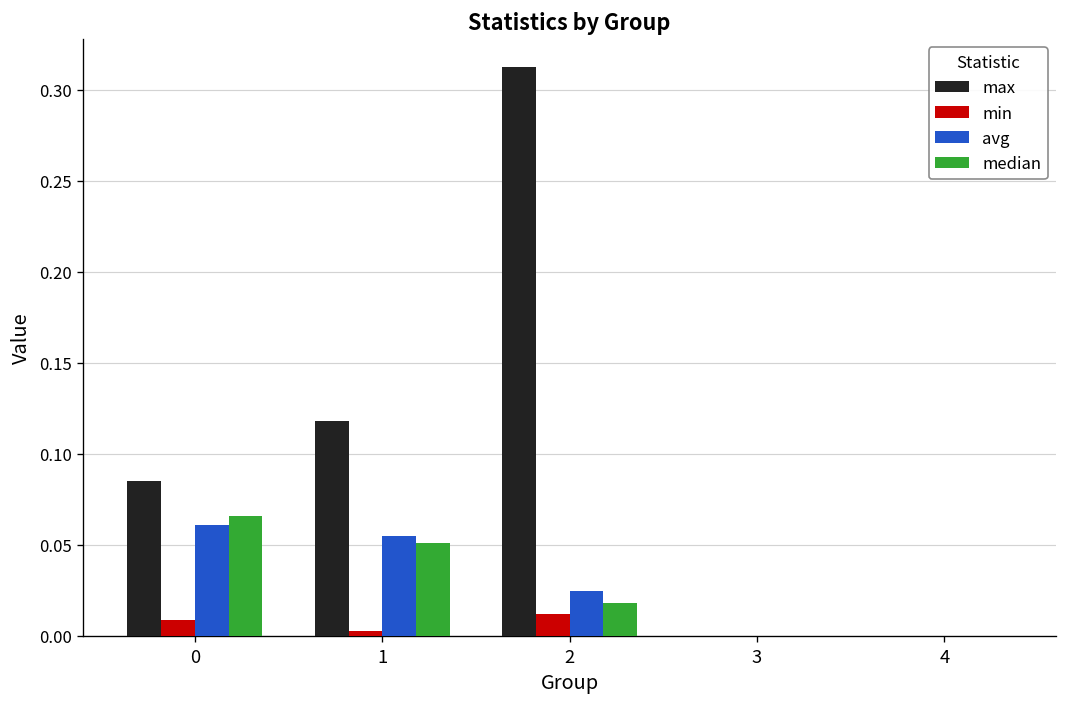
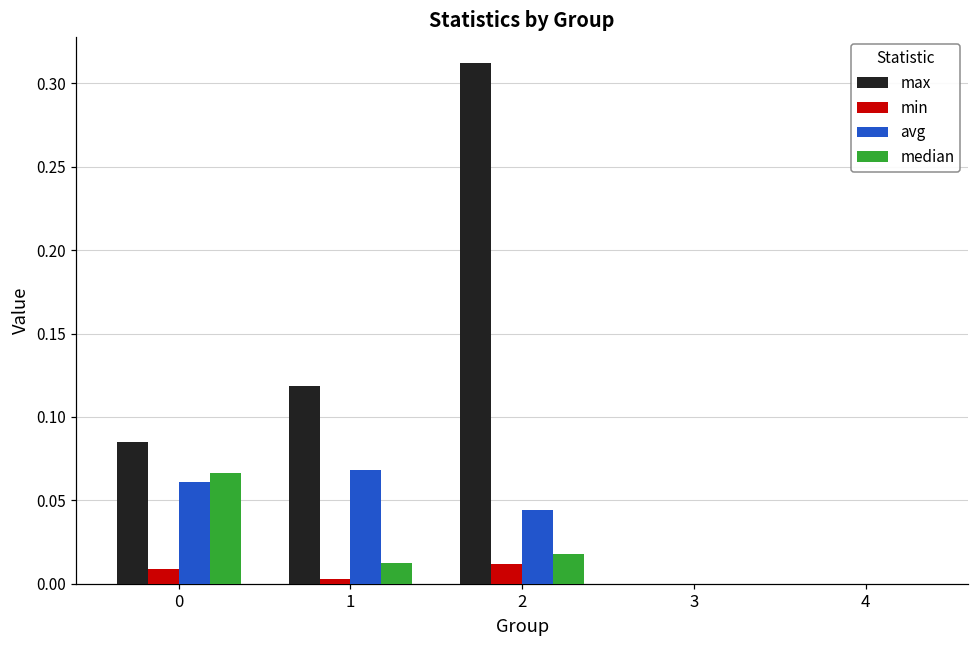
avg, 1: 0.055 -> 0.068
median, 1: 0.051 -> 0.012
avg, 2: 0.025 -> 0.044
